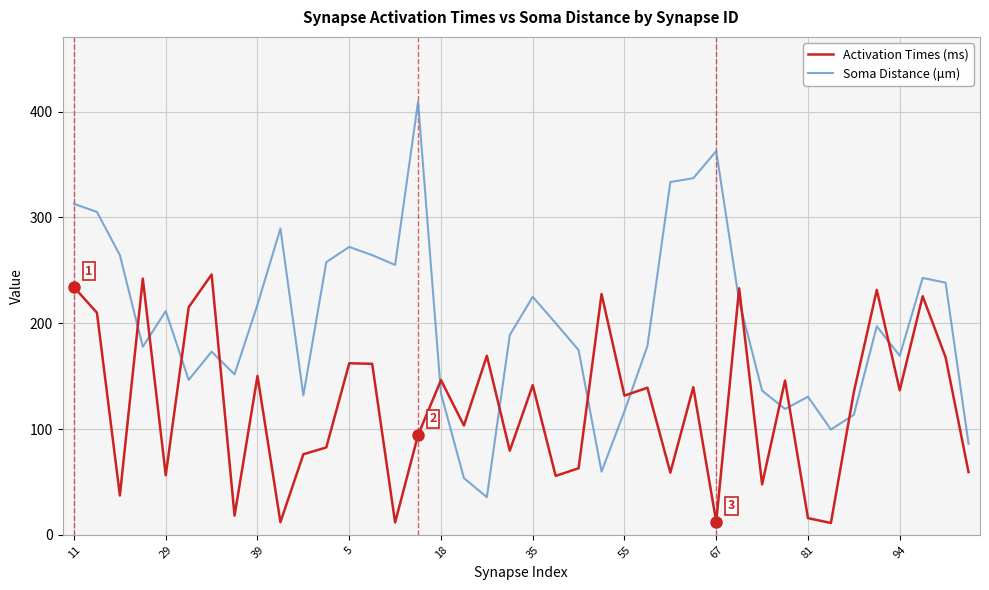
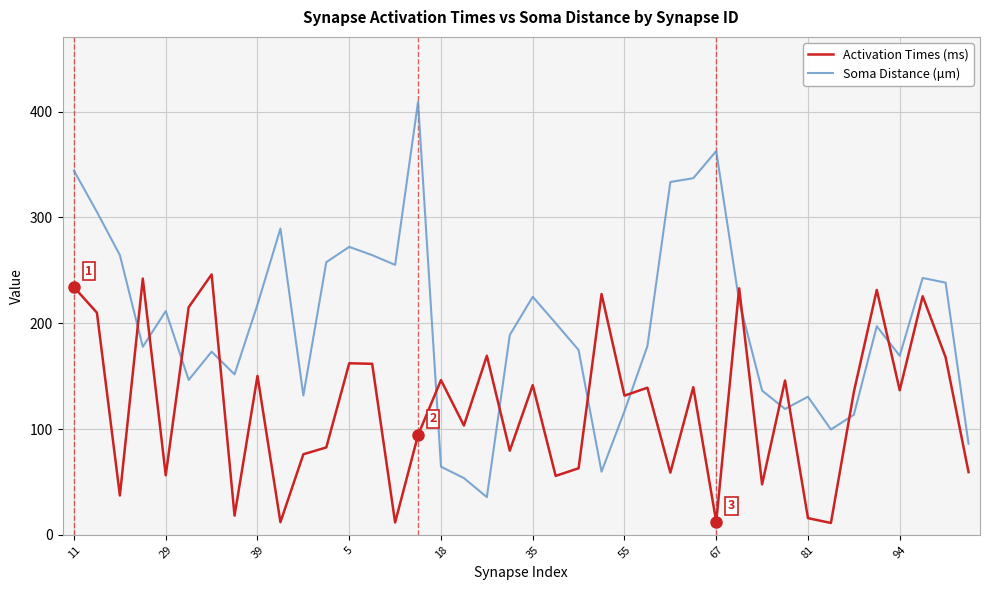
Soma Distance (μm), 11: 313 -> 344
Soma Distance (μm), 18: 134 -> 64
